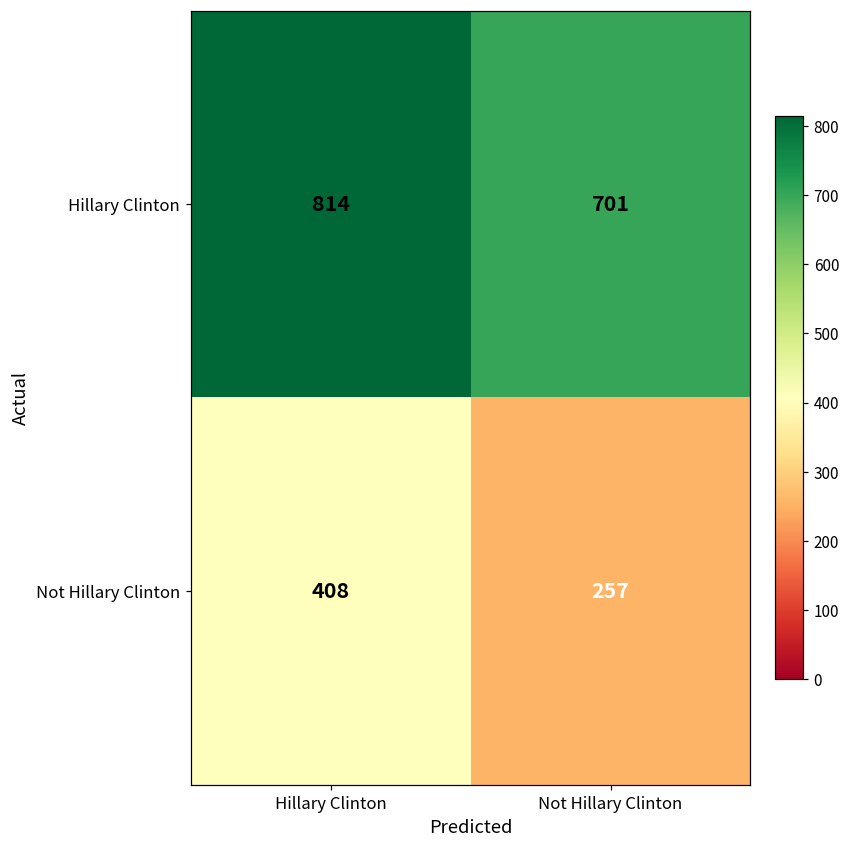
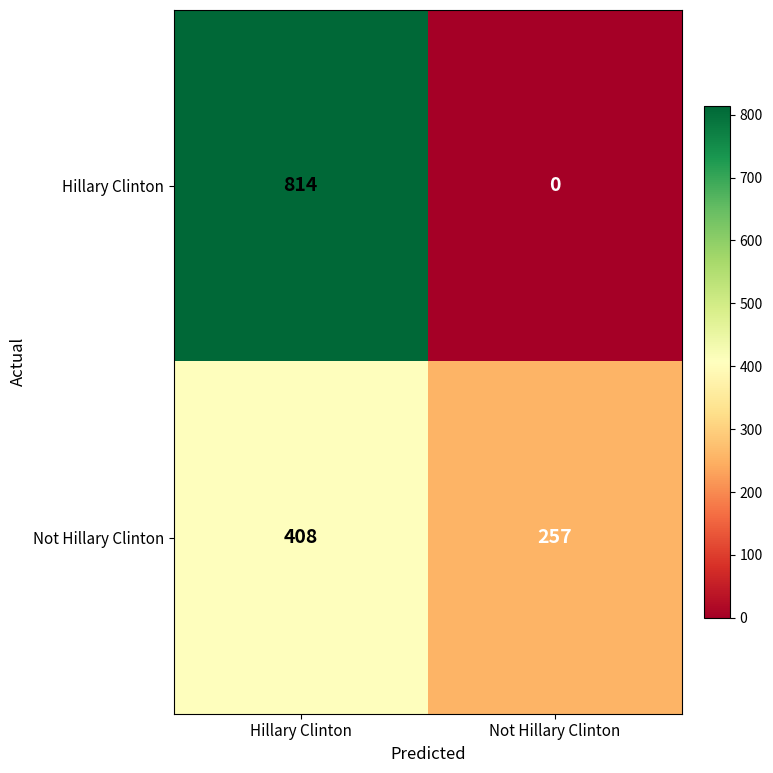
Hillary Clinton, Not Hillary Clinton: 701 -> 0
